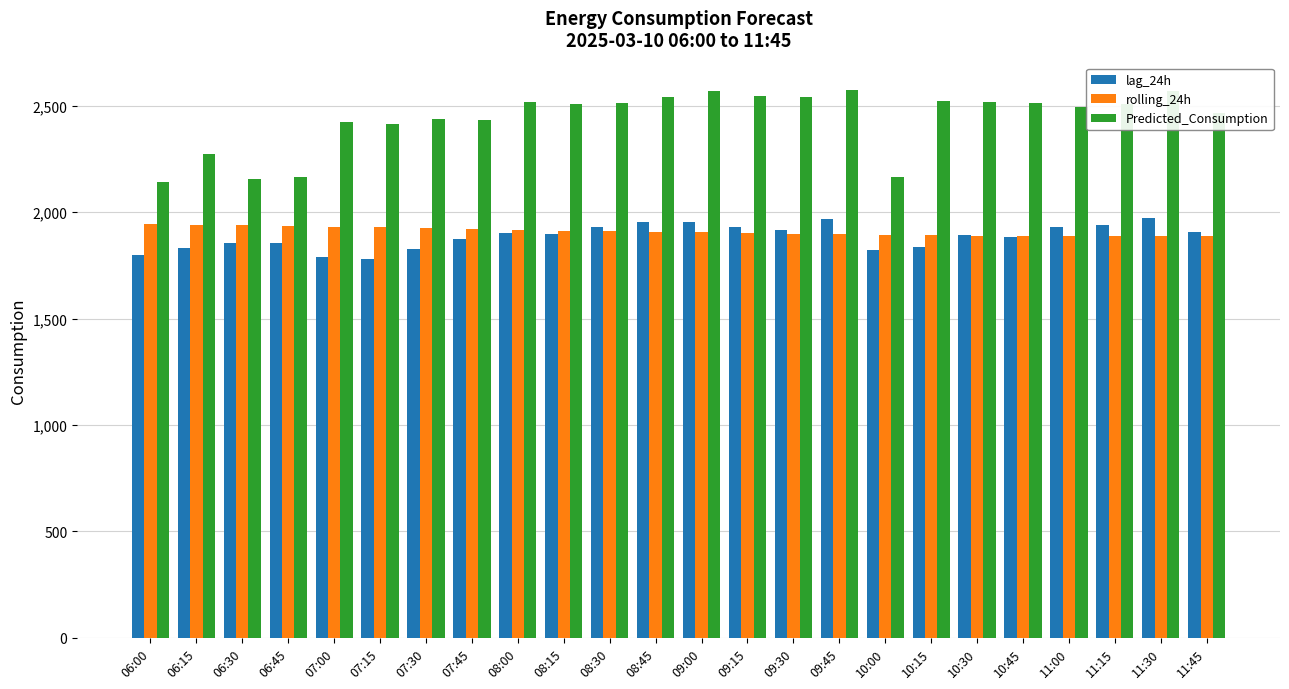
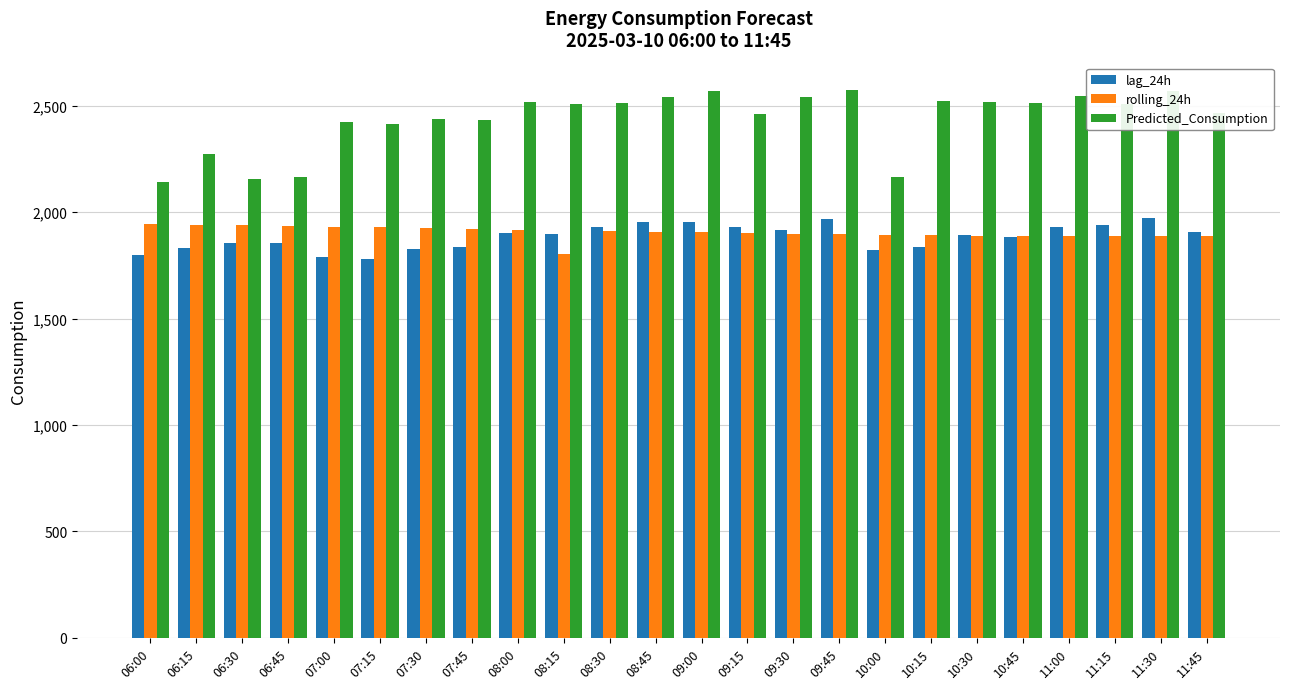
lag_24h, 07:45: 1,870 -> 1,830
rolling_24h, 08:15: 1,910 -> 1,800
Predicted_Consumption, 09:15: 2,540 -> 2,460
Predicted_Consumption, 11:00: 2,500 -> 2,550
